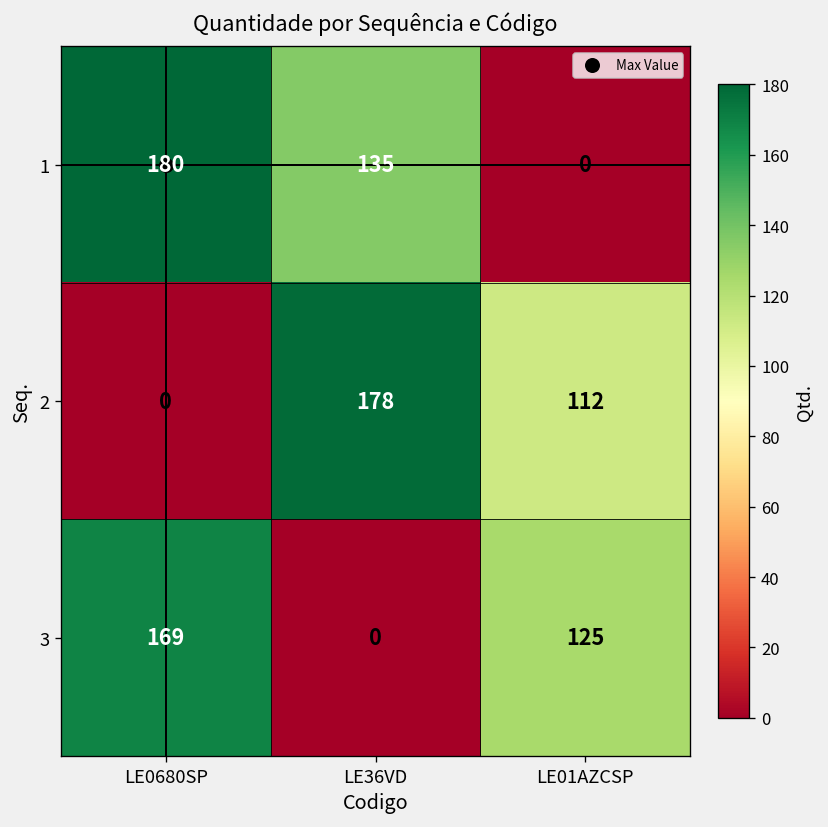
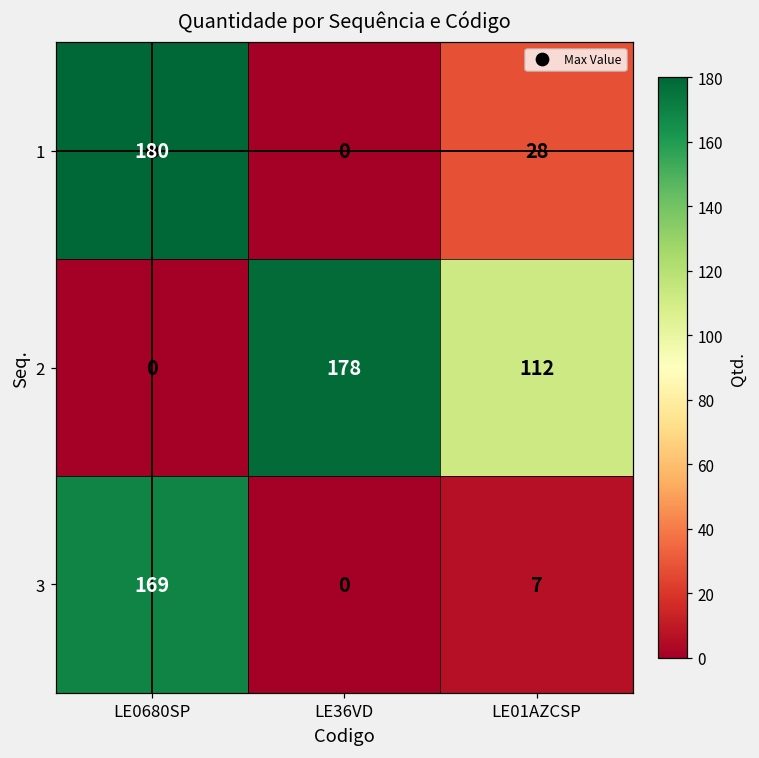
1, LE36VD: 135 -> 0
1, LE01AZCSP: 0 -> 28
3, LE01AZCSP: 125 -> 7
